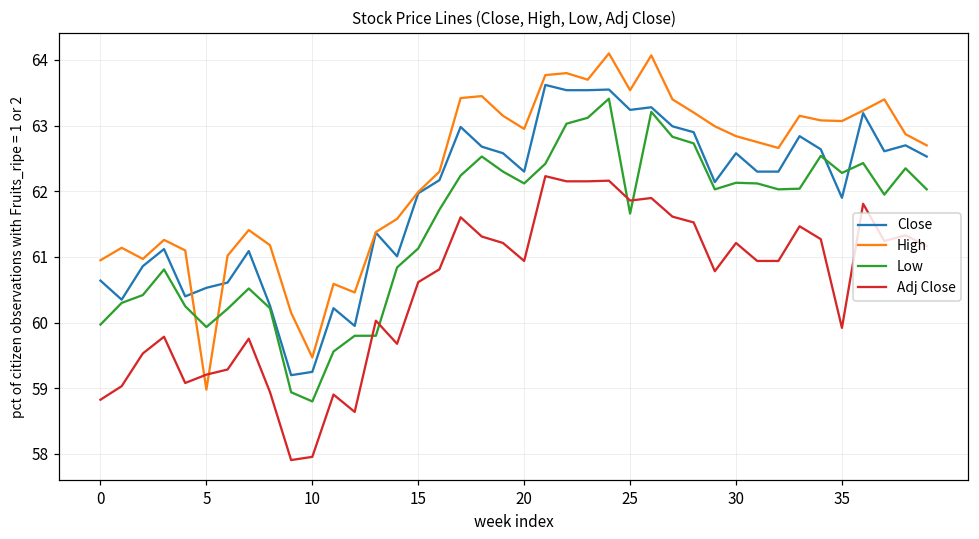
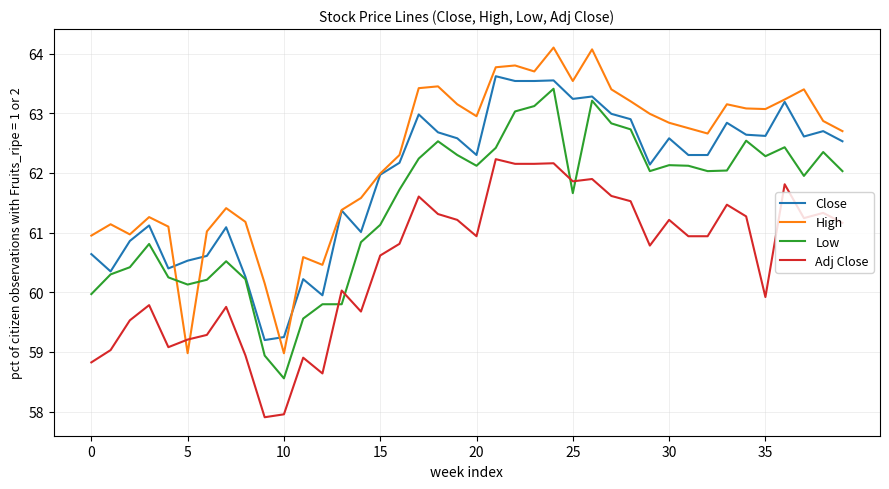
Low, 5: 59.9 -> 60.1
High, 10: 59.5 -> 59.0
Low, 10: 58.8 -> 58.6
Close, 35: 61.9 -> 62.6
